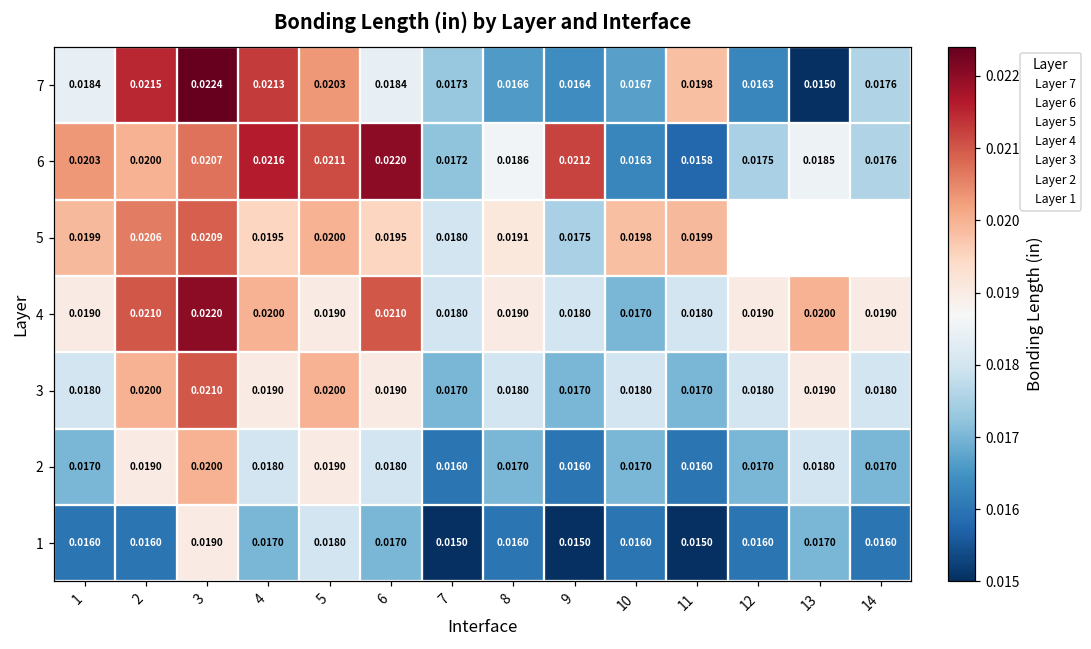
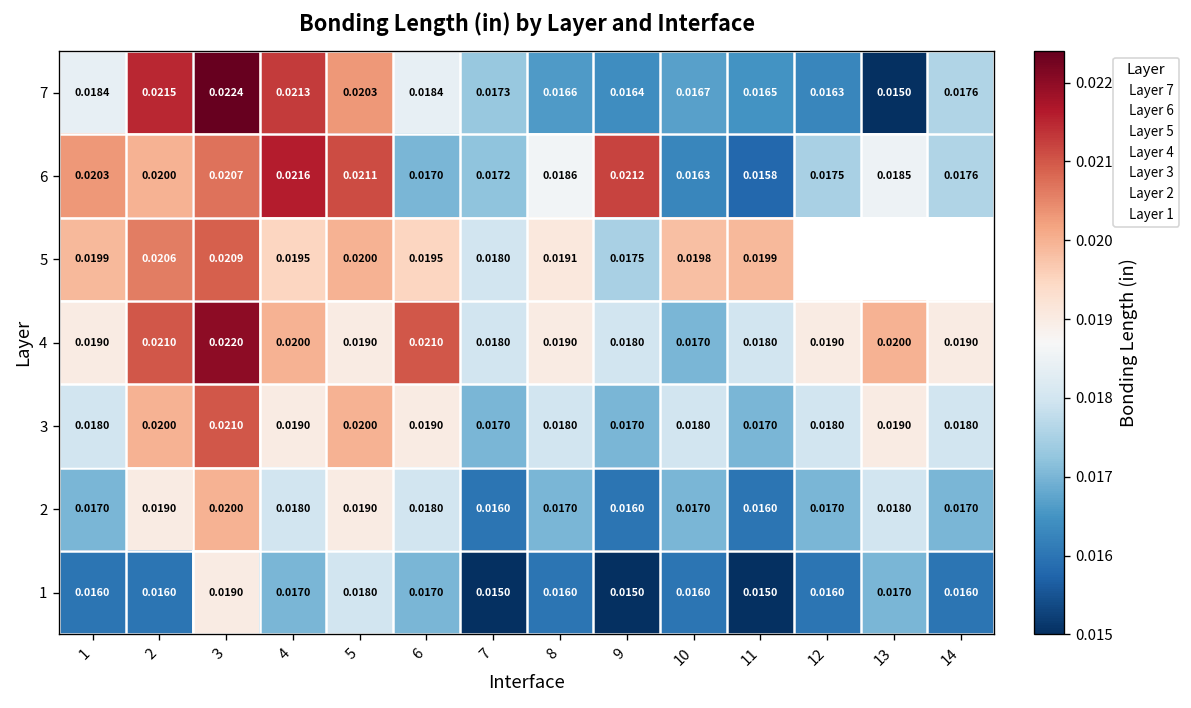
7, 11: 0.0198 -> 0.0165
6, 6: 0.0220 -> 0.0170
